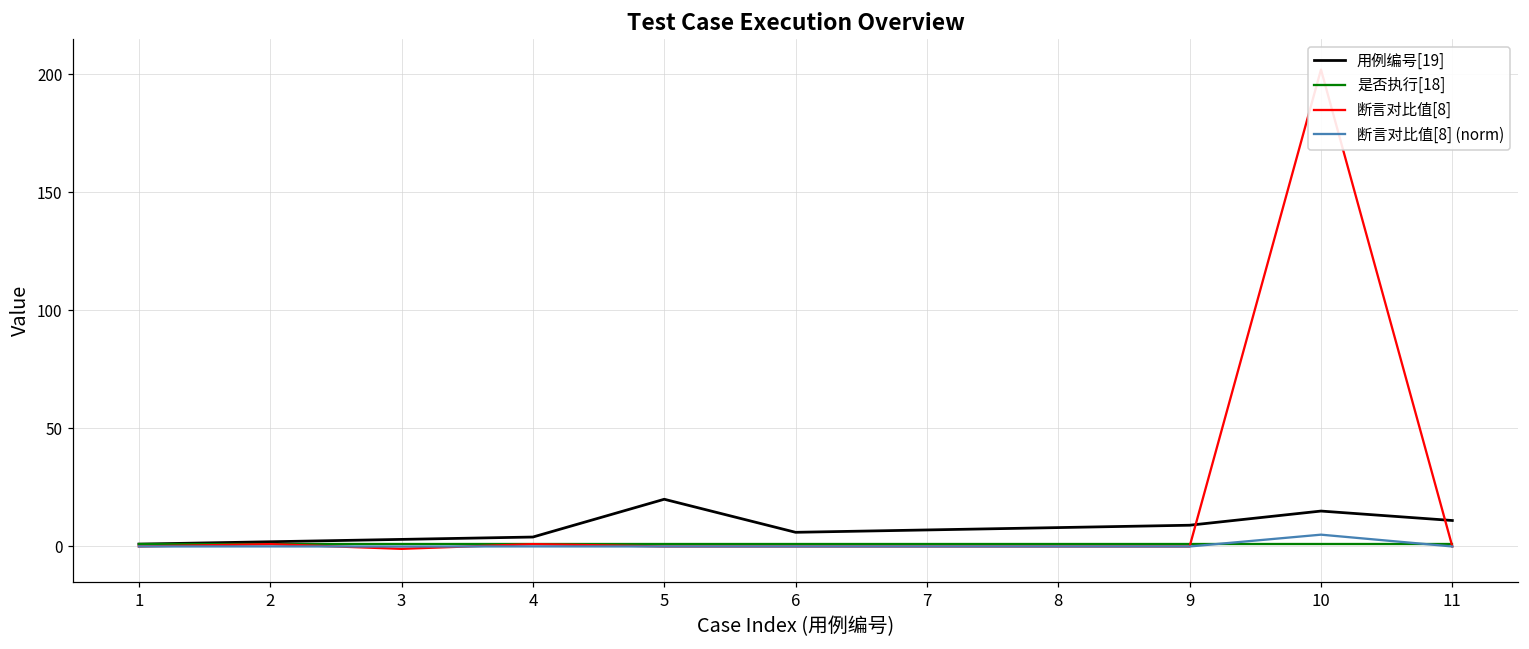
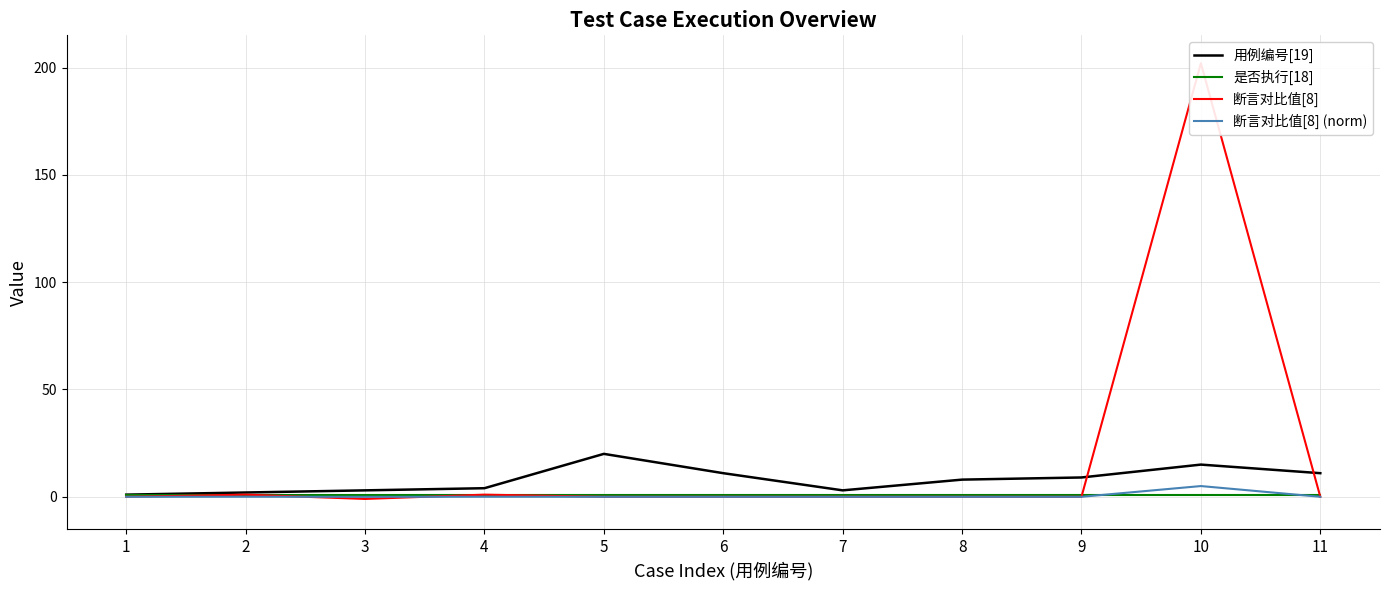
用例编号[19], 6: 6 -> 11
用例编号[19], 7: 7 -> 3
